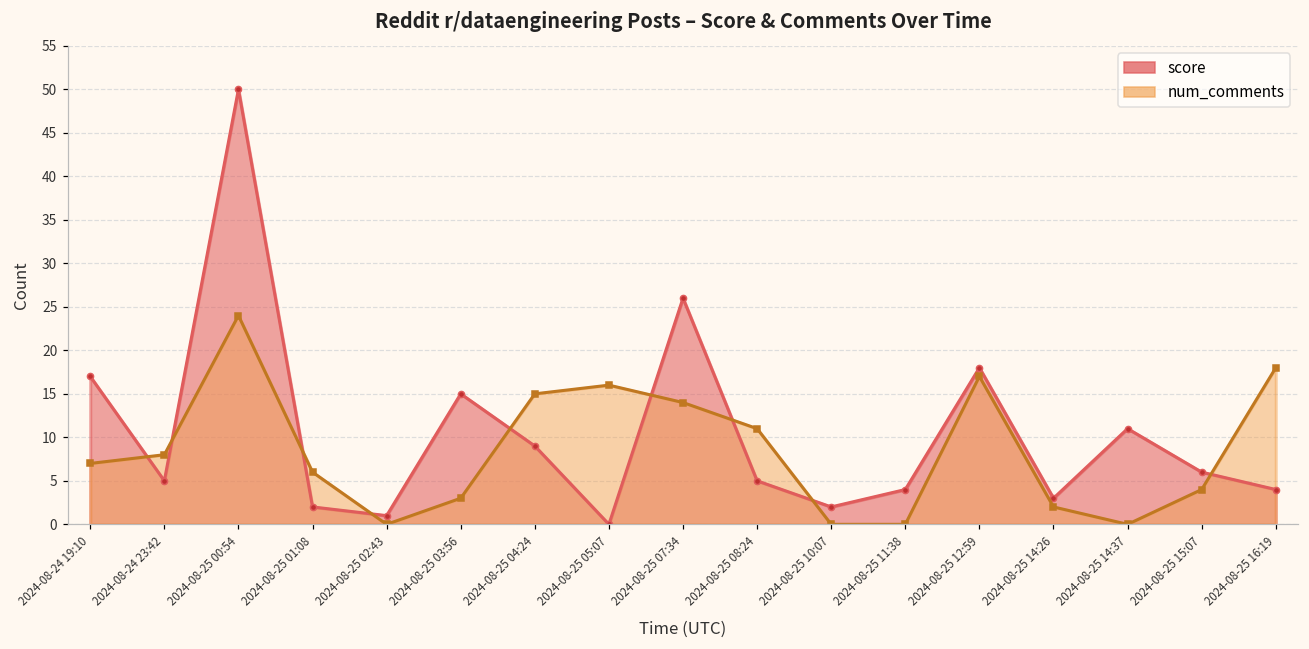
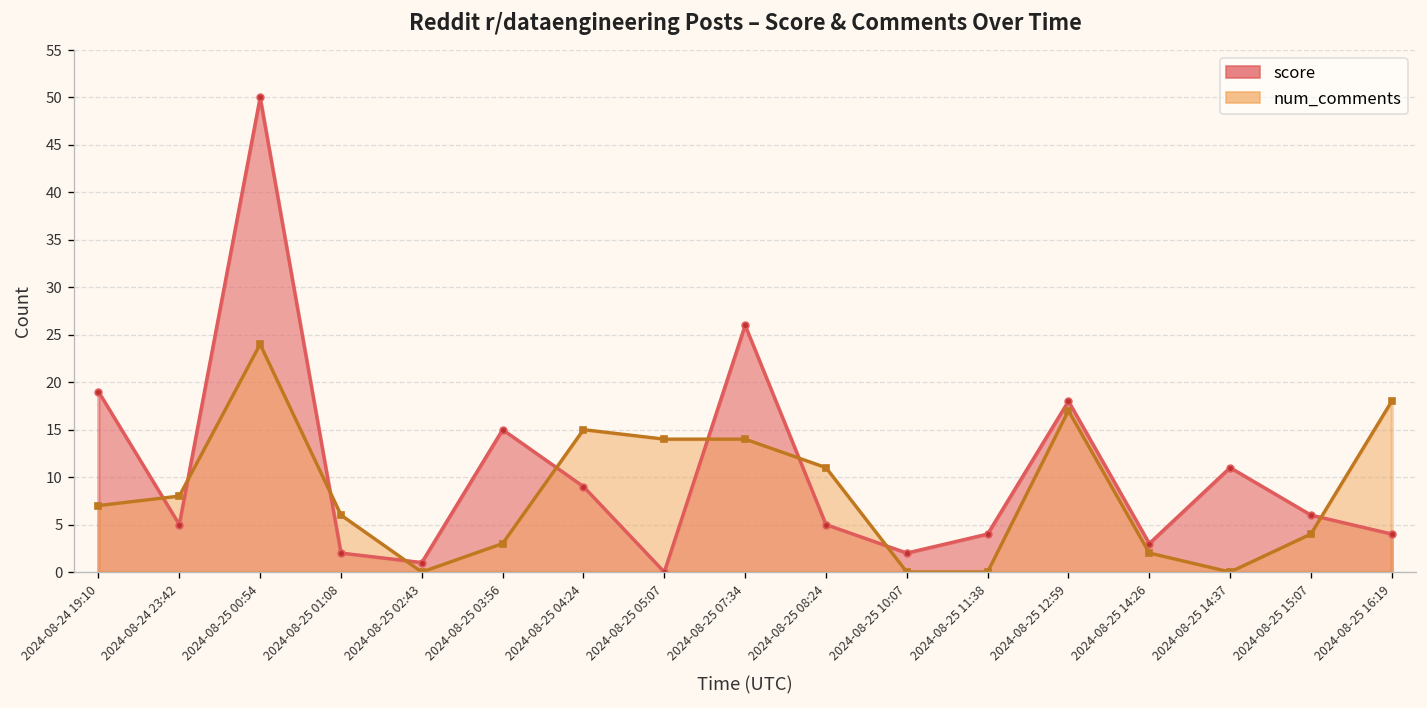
score, 2024-08-24 19:10: 17 -> 19
num_comments, 2024-08-25 05:07: 16 -> 14
